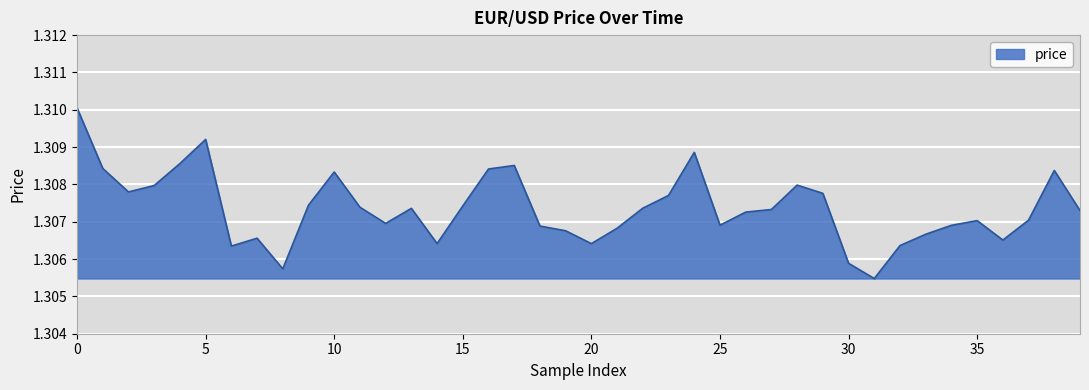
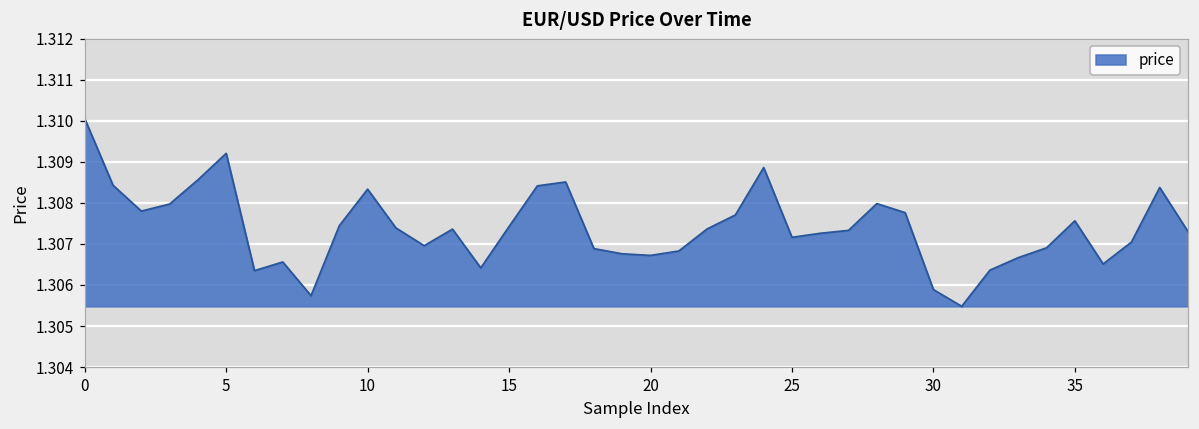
20: 1.3064 -> 1.3067
25: 1.3069 -> 1.3072
35: 1.3070 -> 1.3076
